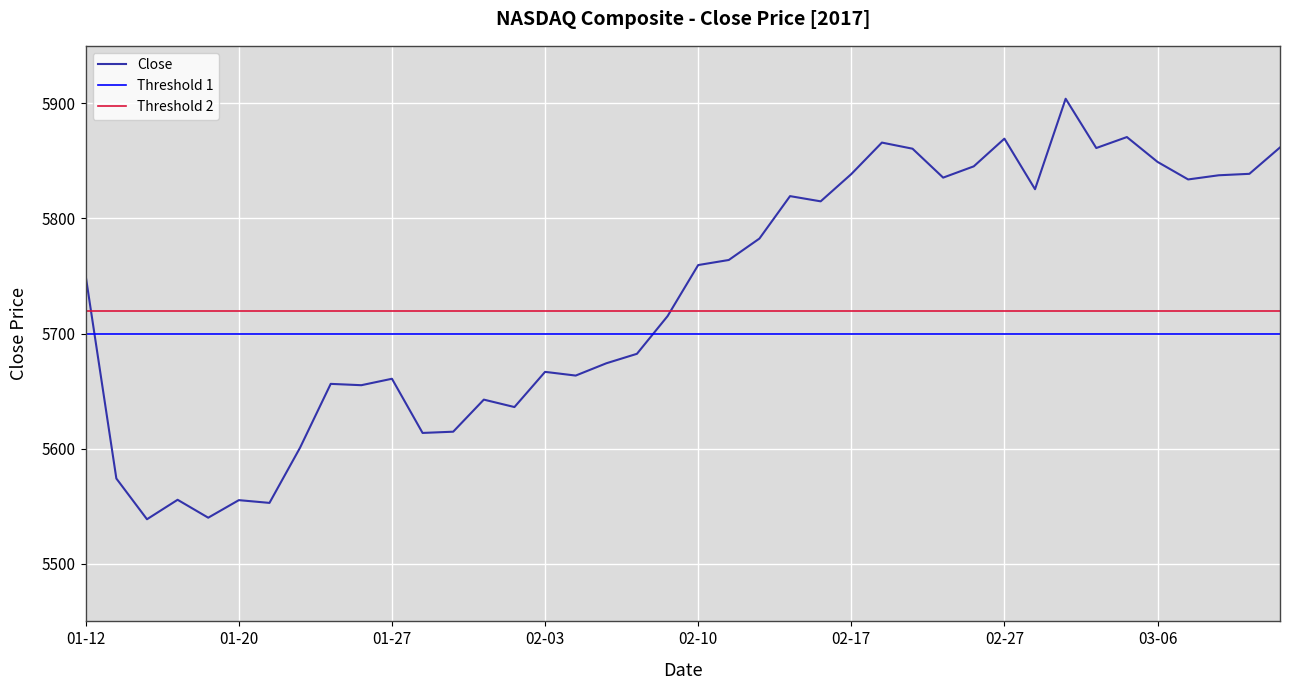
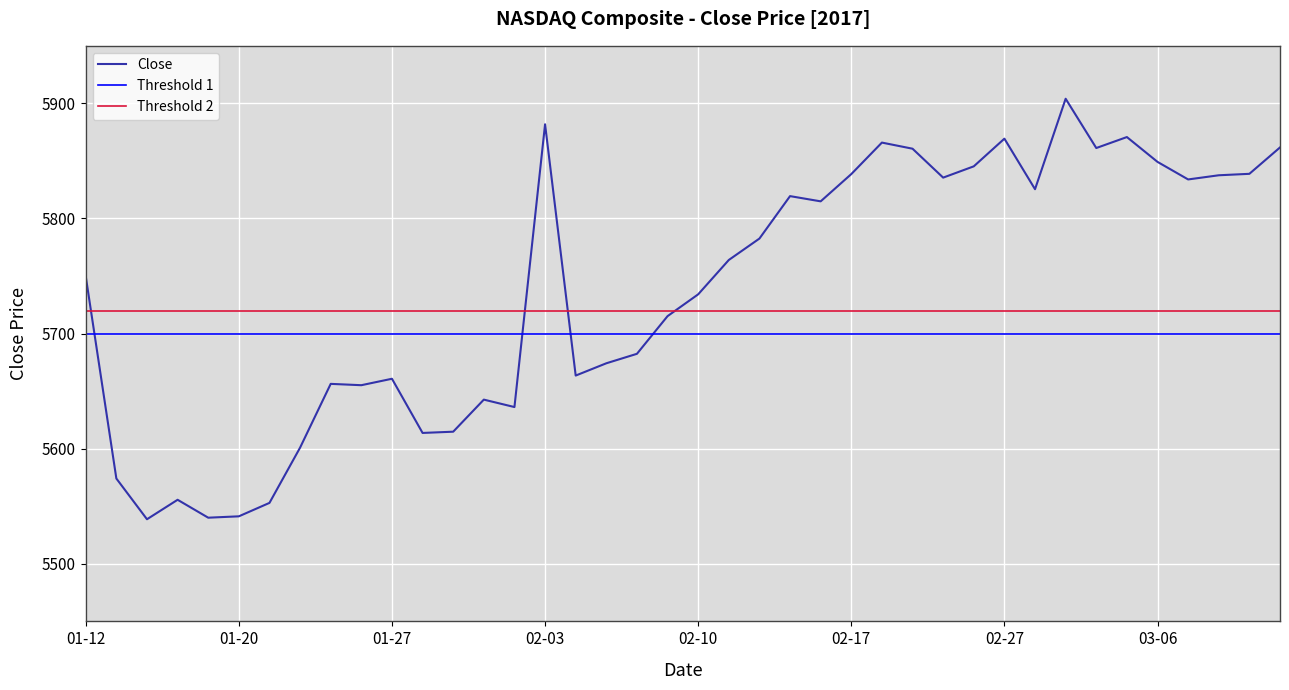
01-20: 5555 -> 5541
02-03: 5667 -> 5882
02-10: 5760 -> 5734
